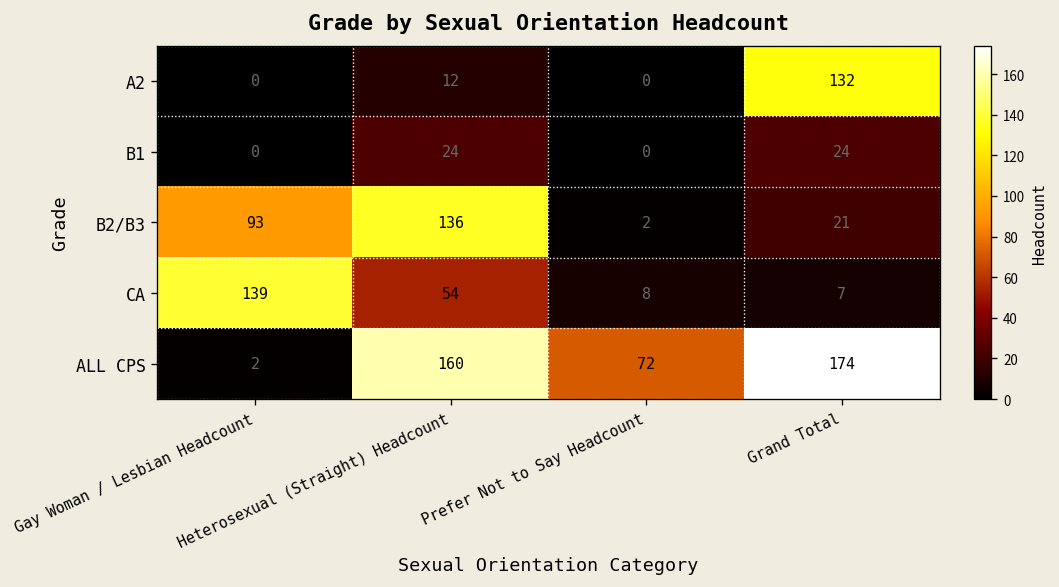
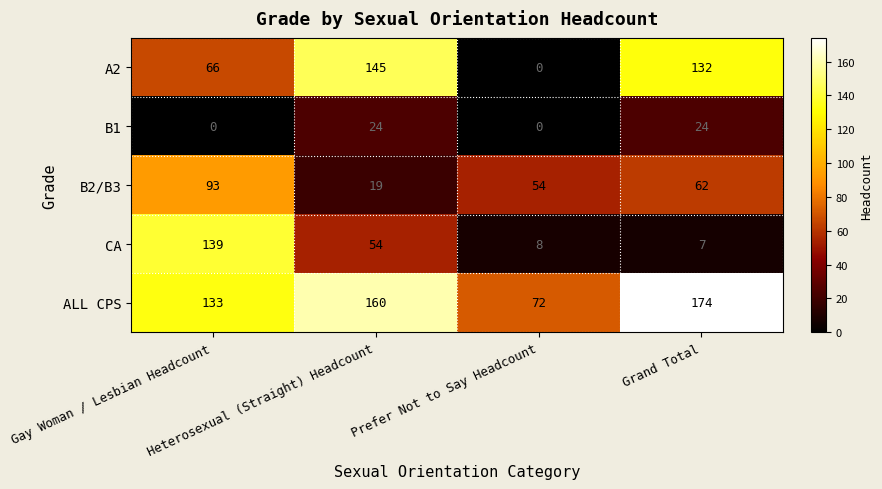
A2, Gay Woman / Lesbian Headcount: 0 -> 66
A2, Heterosexual (Straight) Headcount: 12 -> 145
B2/B3, Heterosexual (Straight) Headcount: 136 -> 19
B2/B3, Prefer Not to Say Headcount: 2 -> 54
B2/B3, Grand Total: 21 -> 62
ALL CPS, Gay Woman / Lesbian Headcount: 2 -> 133
